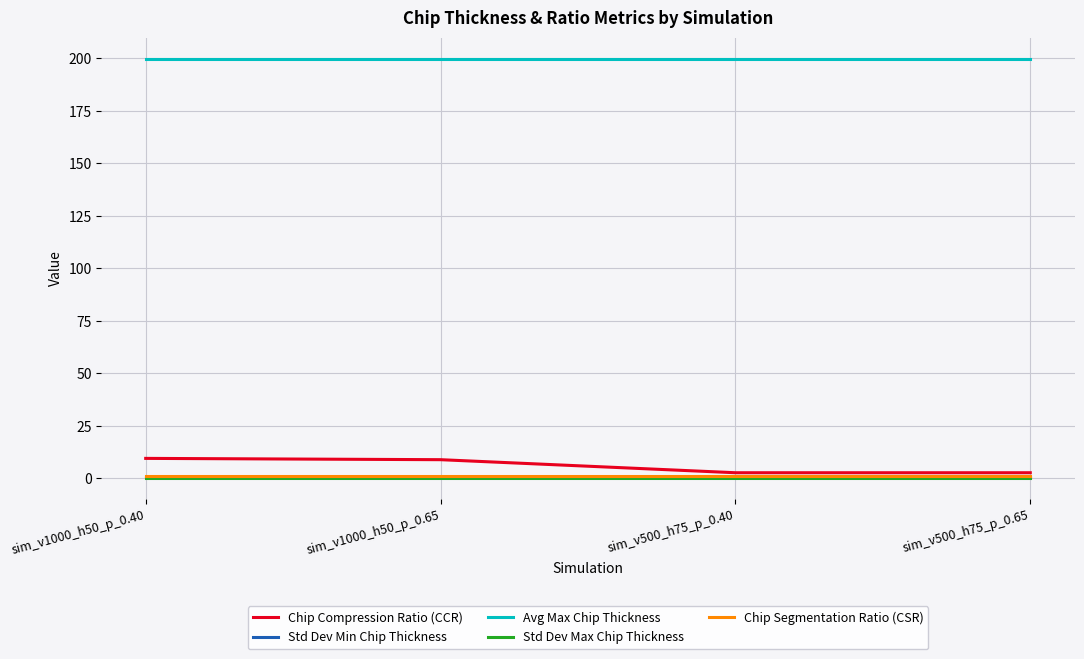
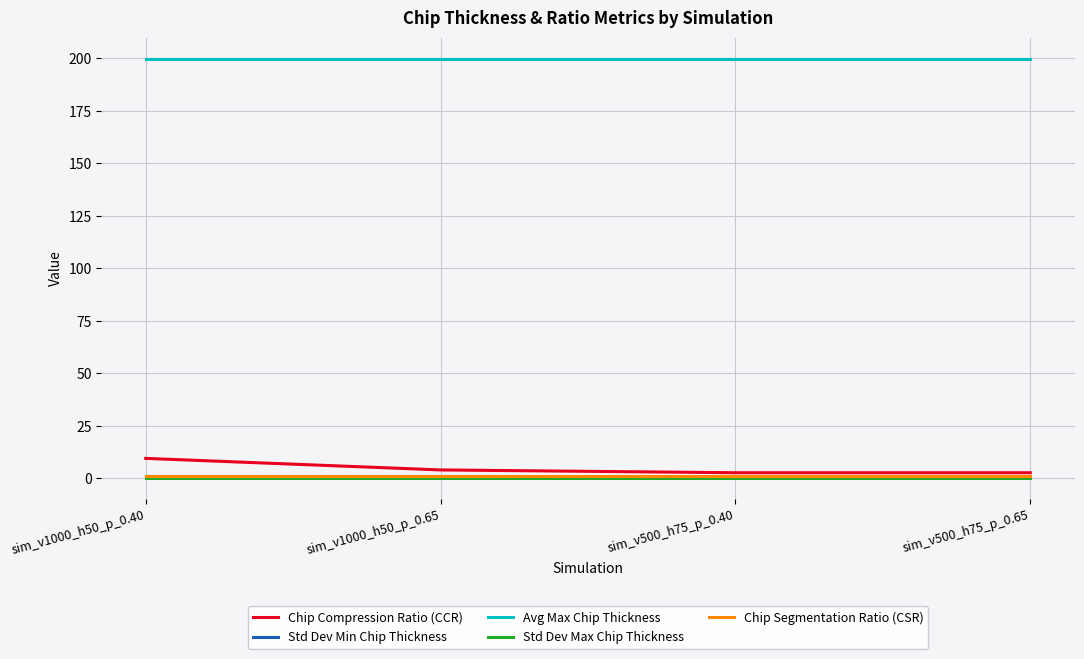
Chip Compression Ratio (CCR), sim_v1000_h50_p_0.65: 9 -> 4
